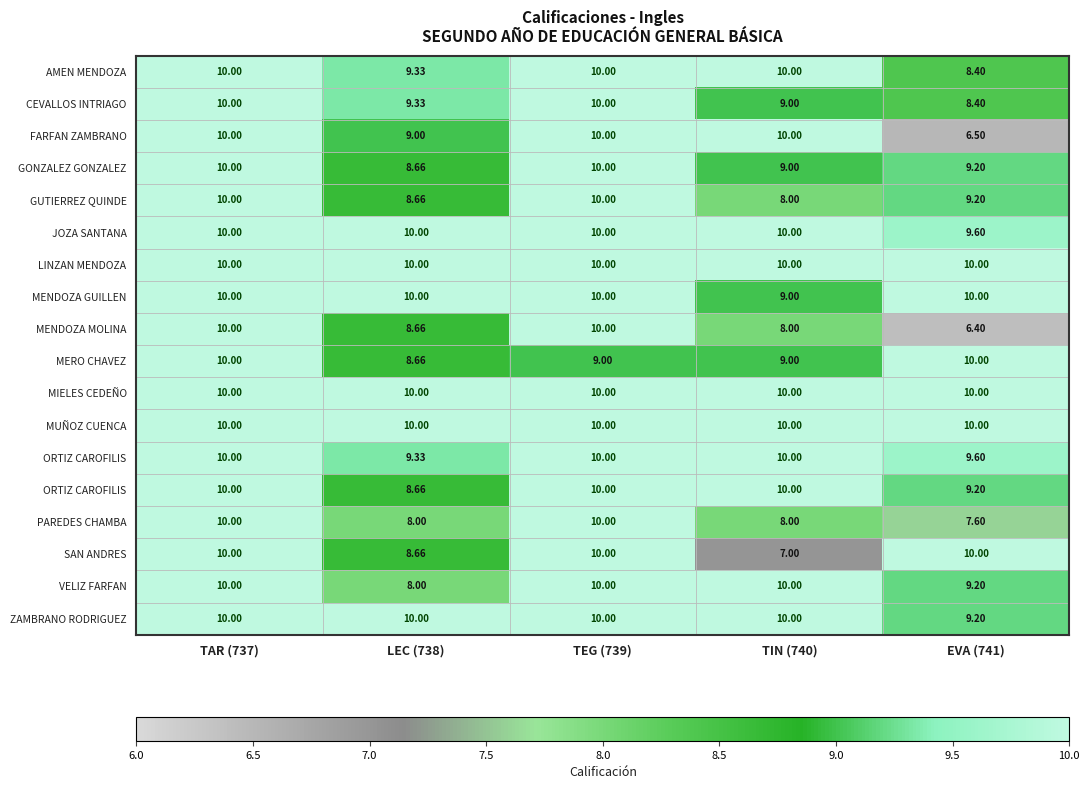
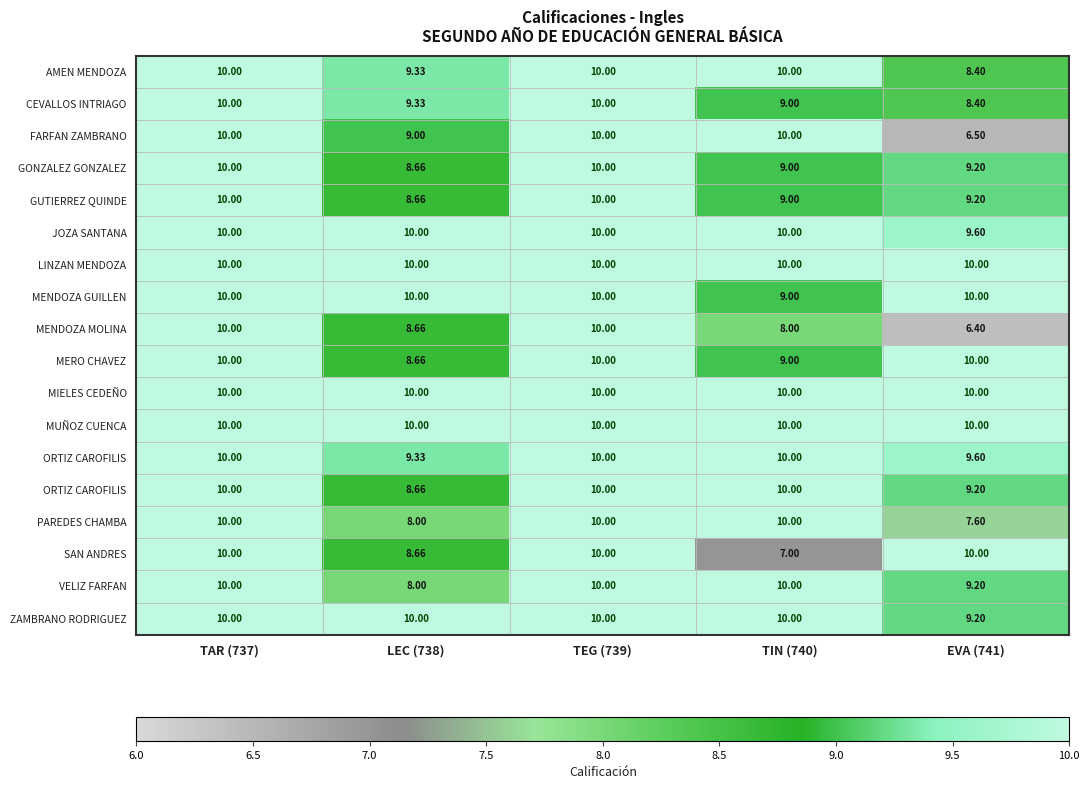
GUTIERREZ QUINDE, TIN (740): 8.00 -> 9.00
MERO CHAVEZ, TEG (739): 9.00 -> 10.00
PAREDES CHAMBA, TIN (740): 8.00 -> 10.00
